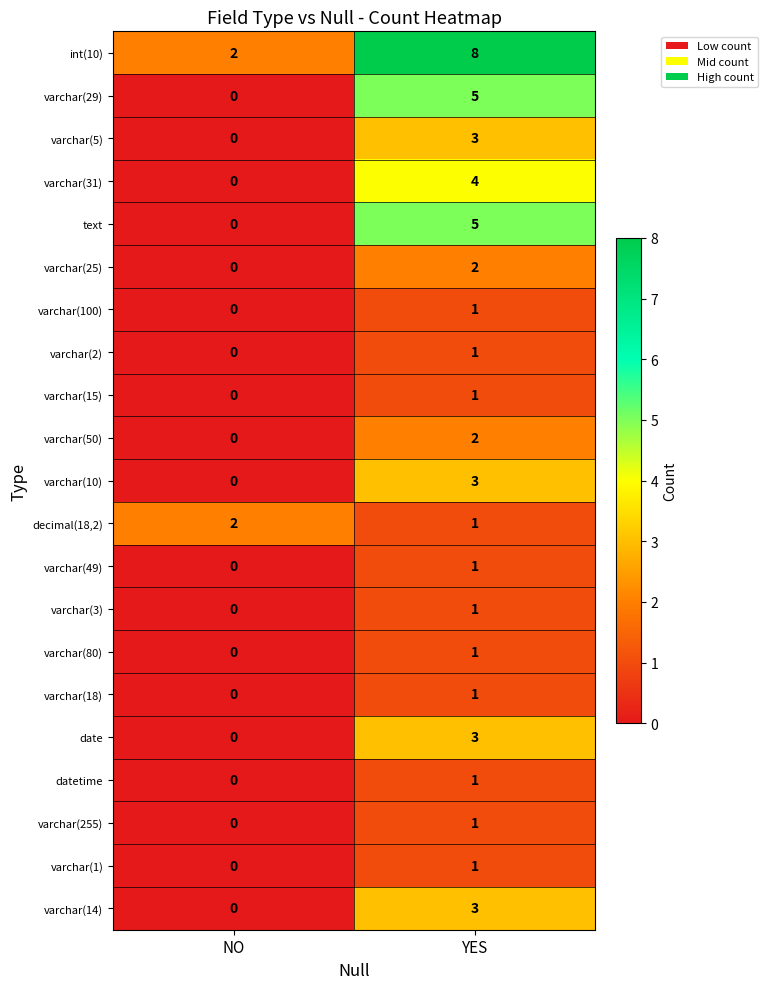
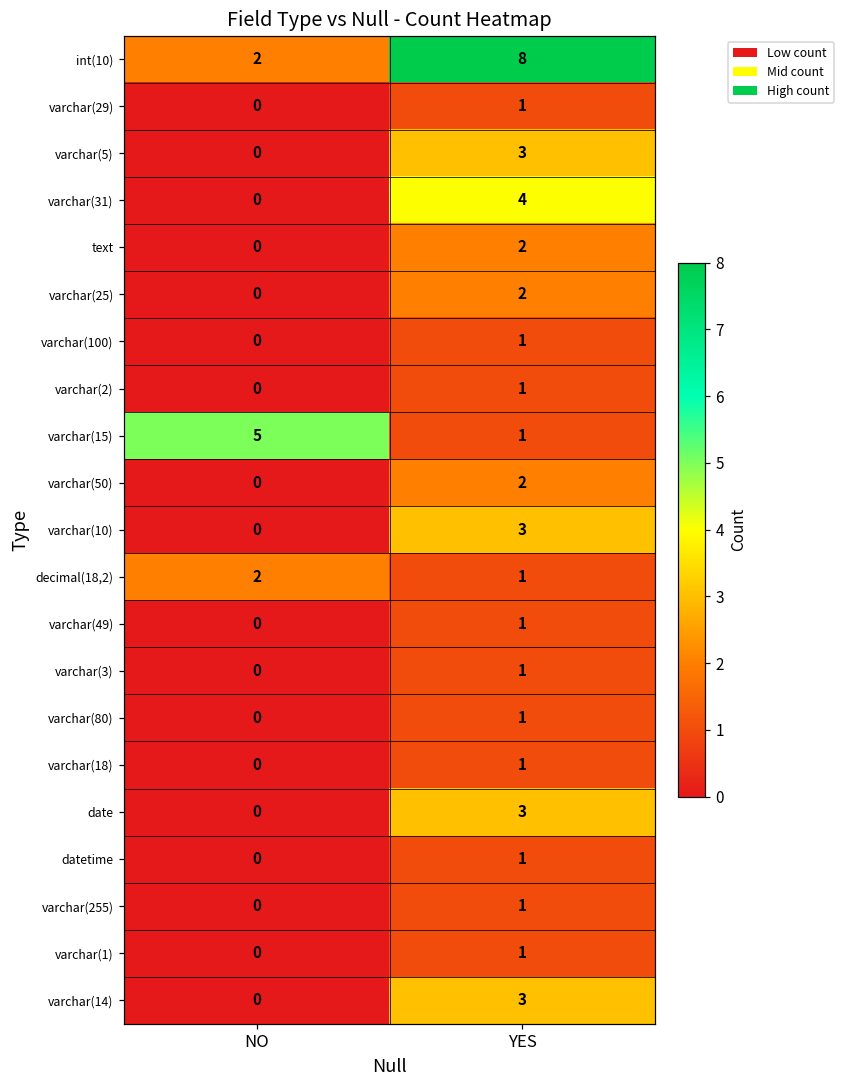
varchar(29), YES: 5 -> 1
text, YES: 5 -> 2
varchar(15), NO: 0 -> 5
